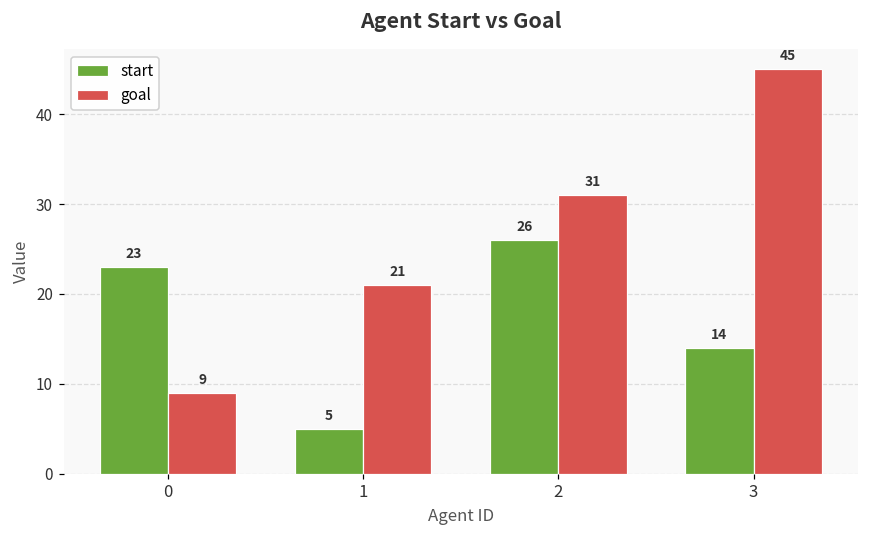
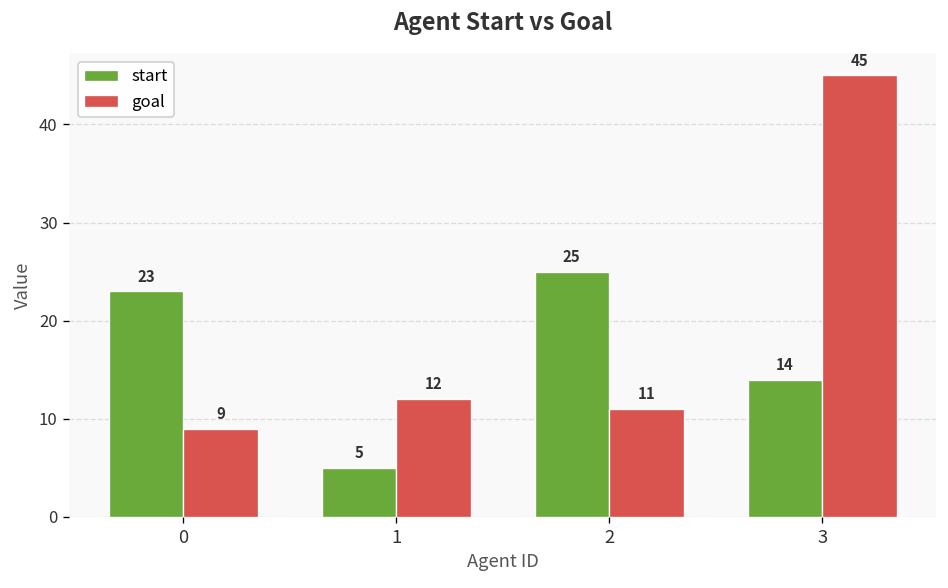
goal, 1: 21 -> 12
start, 2: 26 -> 25
goal, 2: 31 -> 11
